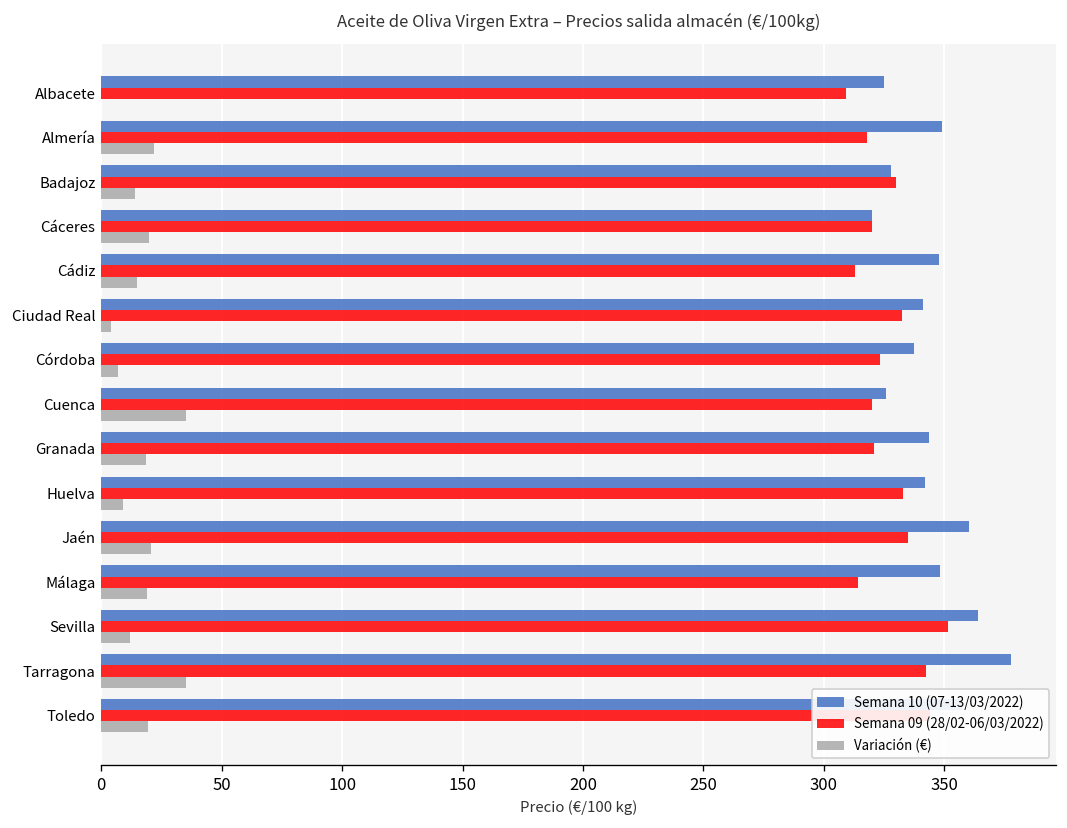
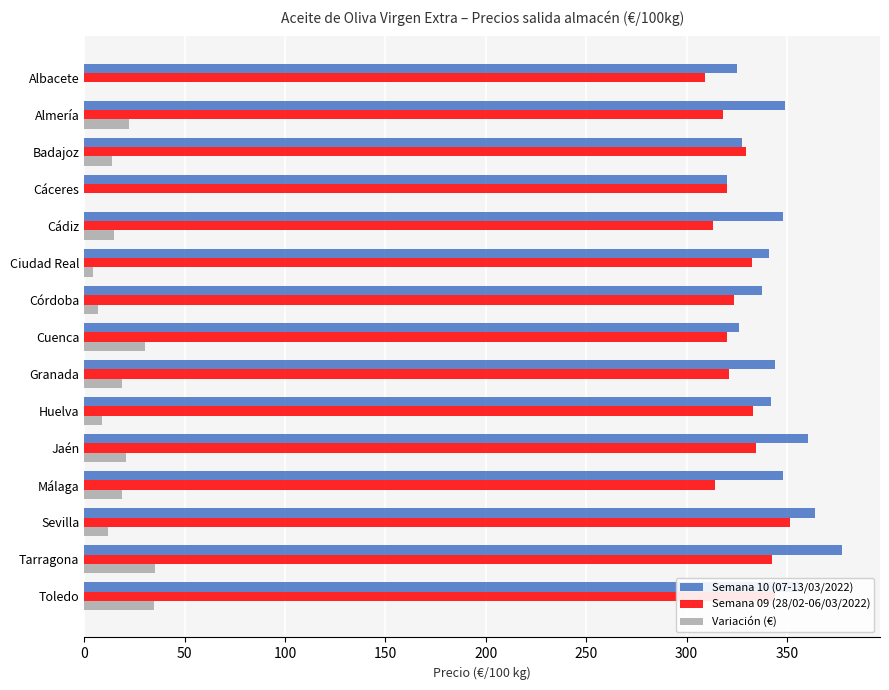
Variación (€), Cáceres: 20 -> 0
Variación (€), Cuenca: 35 -> 30
Variación (€), Toledo: 20 -> 35
